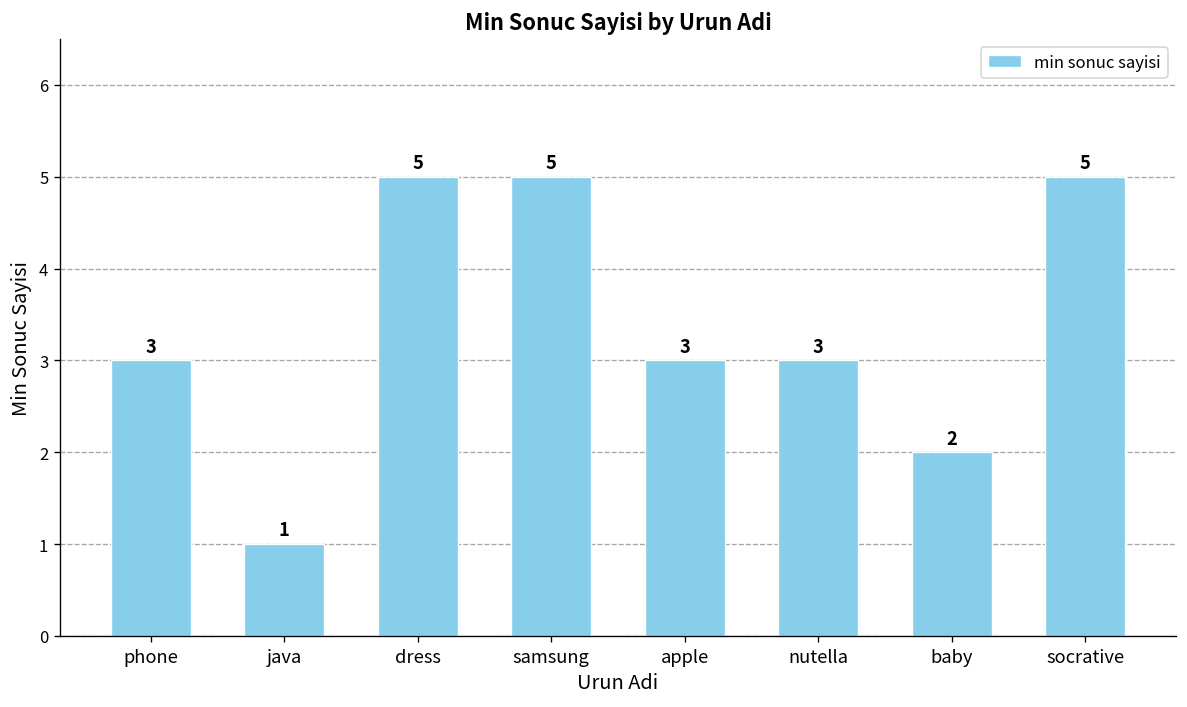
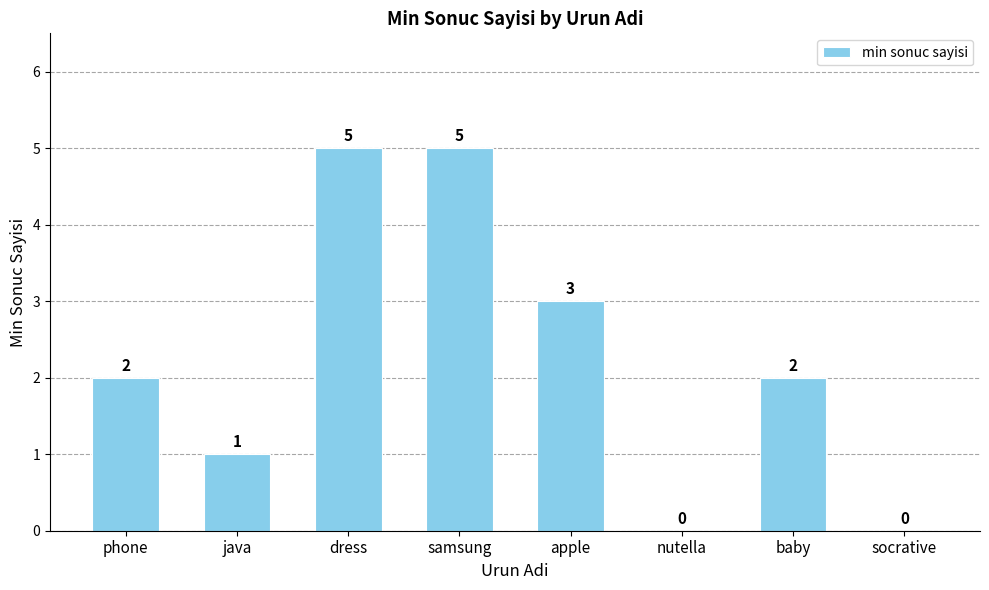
phone: 3 -> 2
nutella: 3 -> 0
socrative: 5 -> 0
